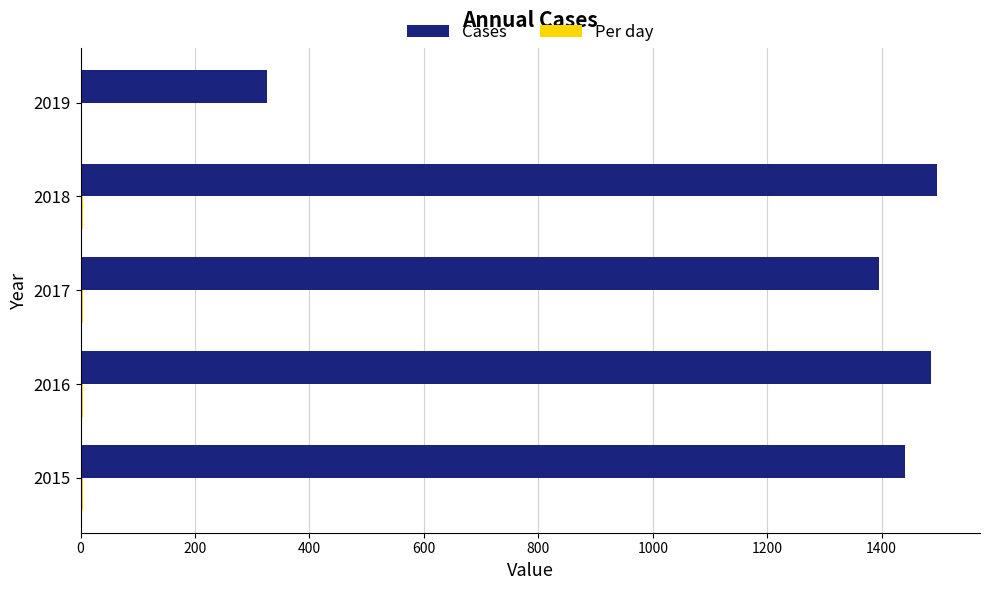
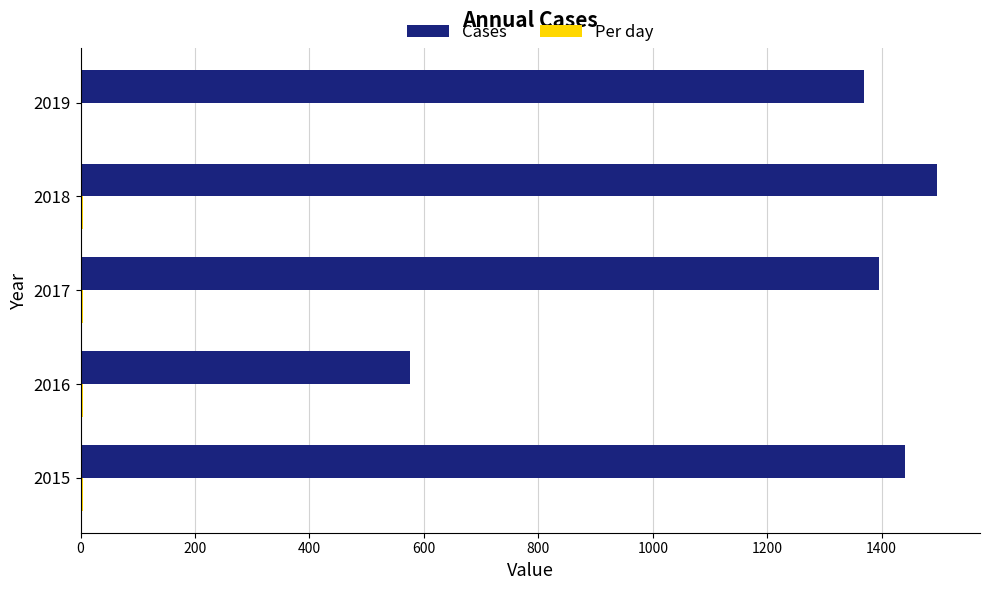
Cases, 2019: 330 -> 1370
Cases, 2016: 1490 -> 580
